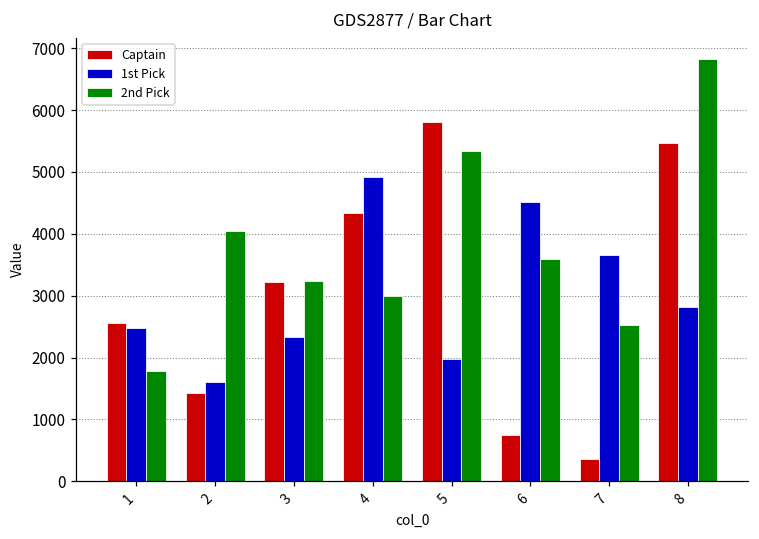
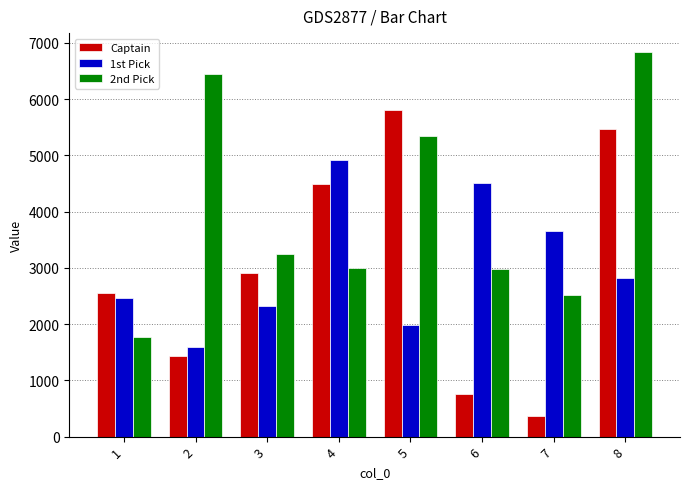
2nd Pick, 2: 4100 -> 6400
Captain, 3: 3200 -> 2900
Captain, 4: 4300 -> 4500
2nd Pick, 6: 3600 -> 3000
